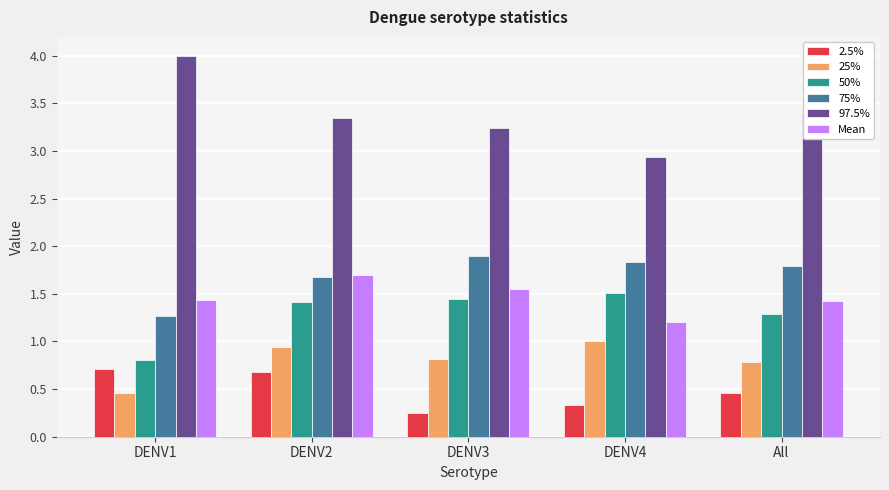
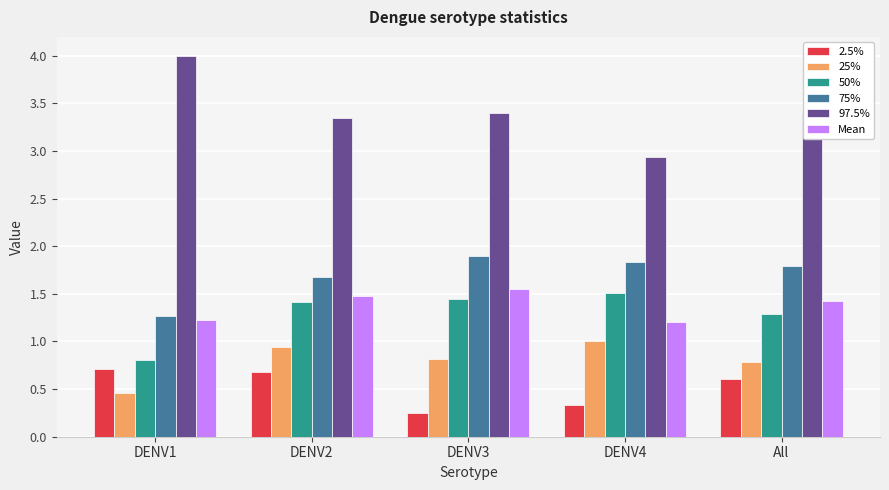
Mean, DENV1: 1.4 -> 1.2
Mean, DENV2: 1.7 -> 1.5
97.5%, DENV3: 3.2 -> 3.4
2.5%, All: 0.5 -> 0.6
